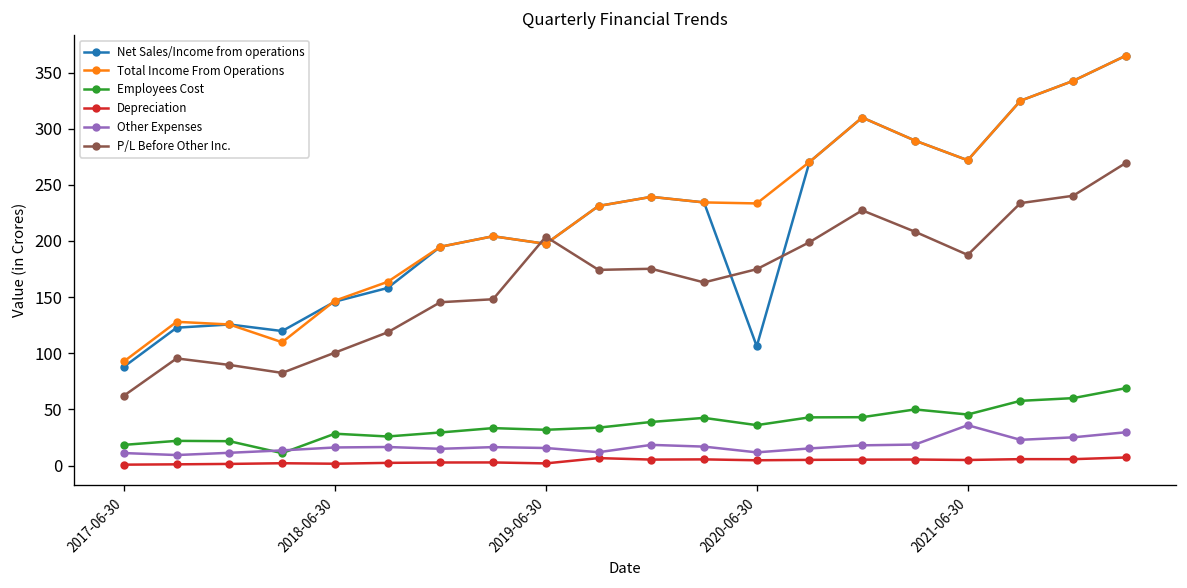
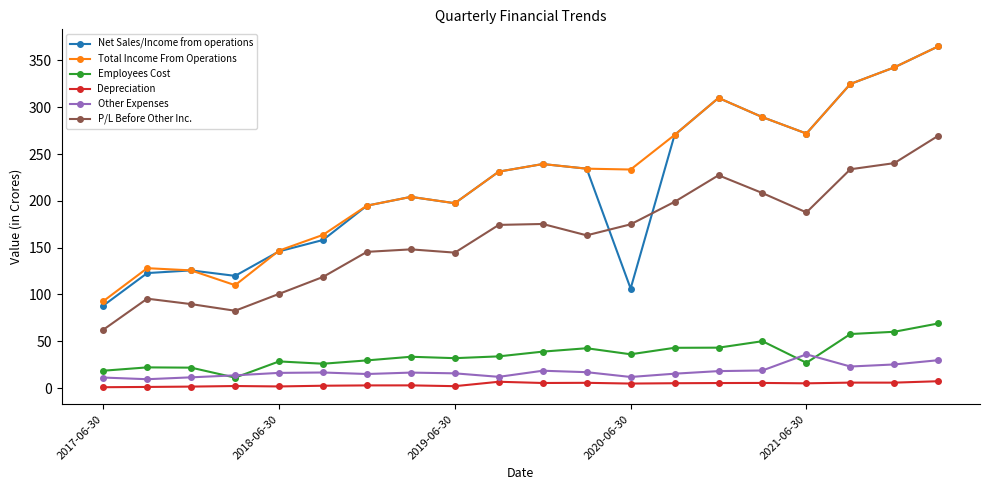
P/L Before Other Inc., 2019-06-30: 200 -> 140
Employees Cost, 2021-06-30: 50 -> 30
